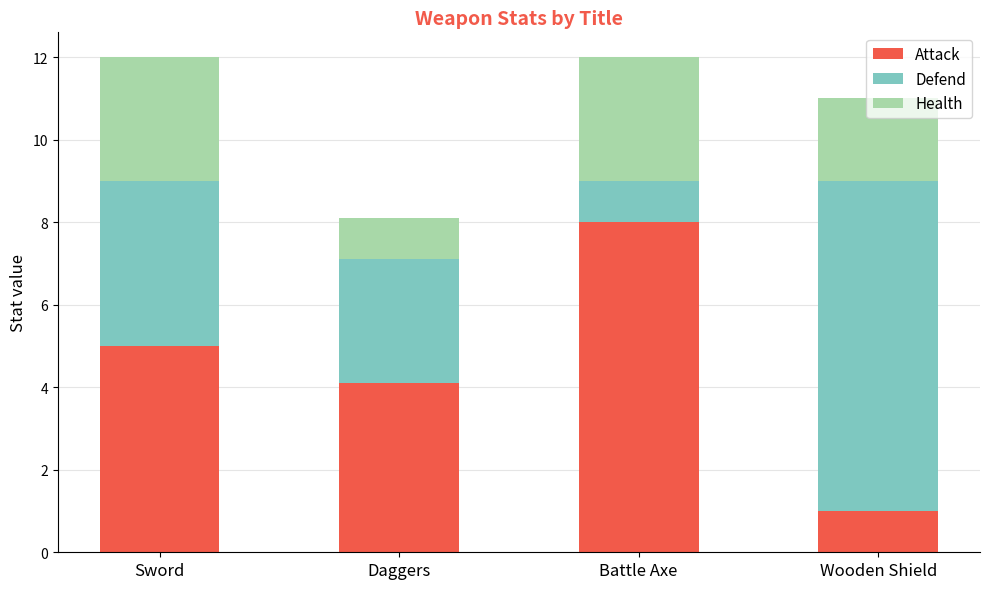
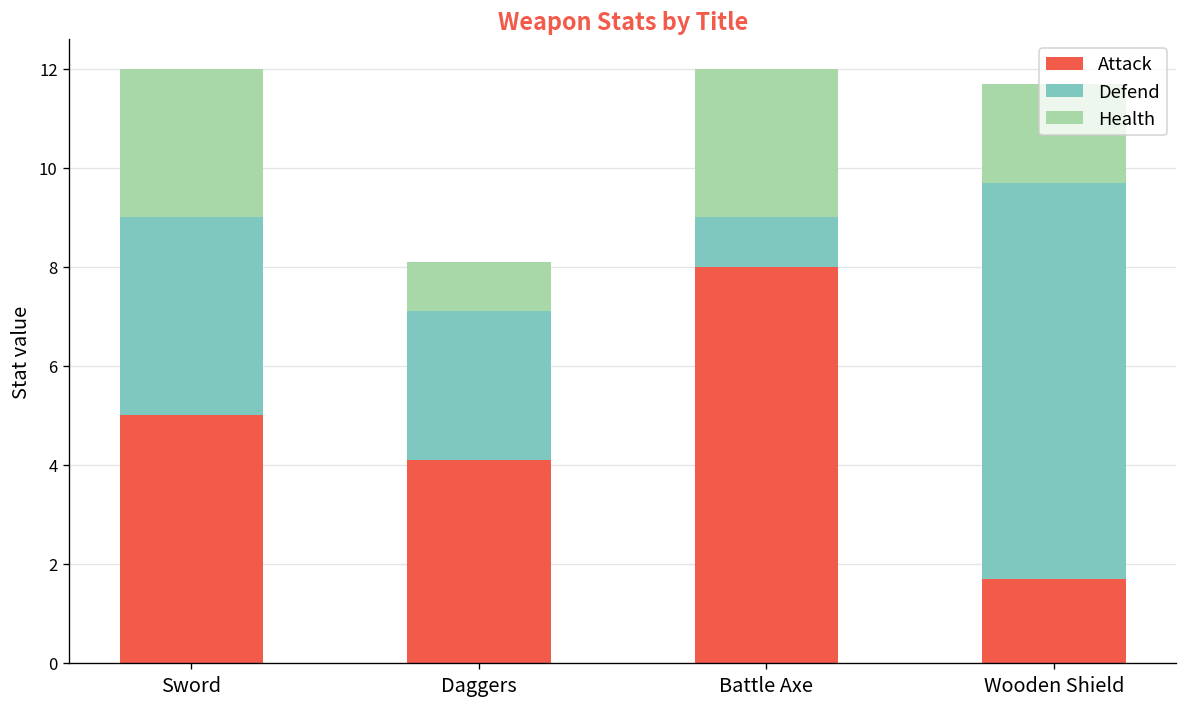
Attack, Wooden Shield: 1.0 -> 1.7
